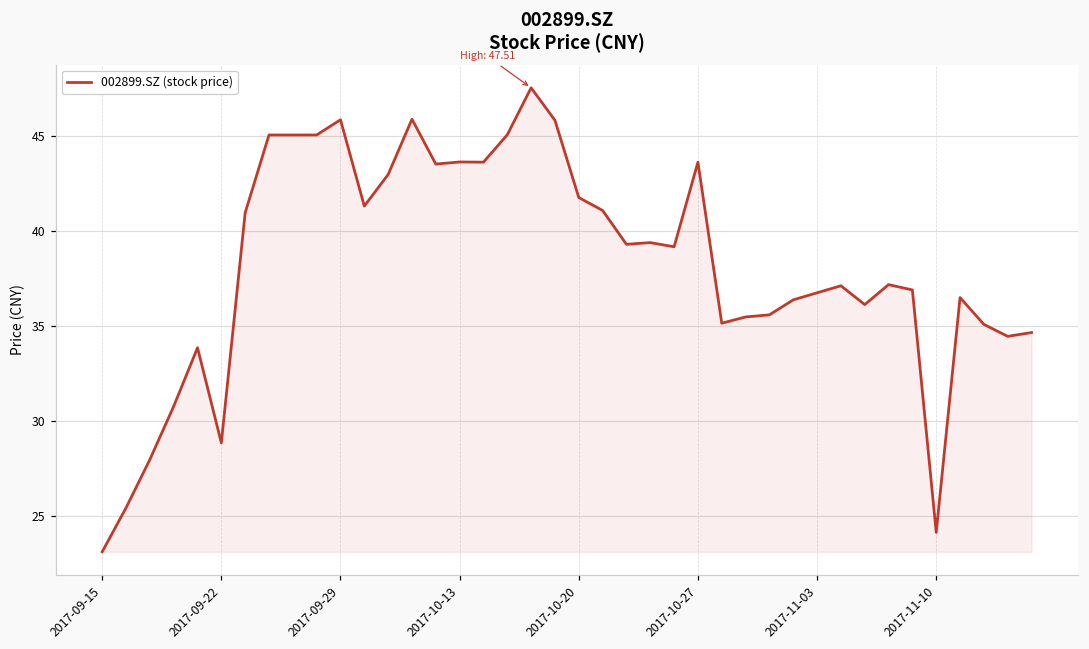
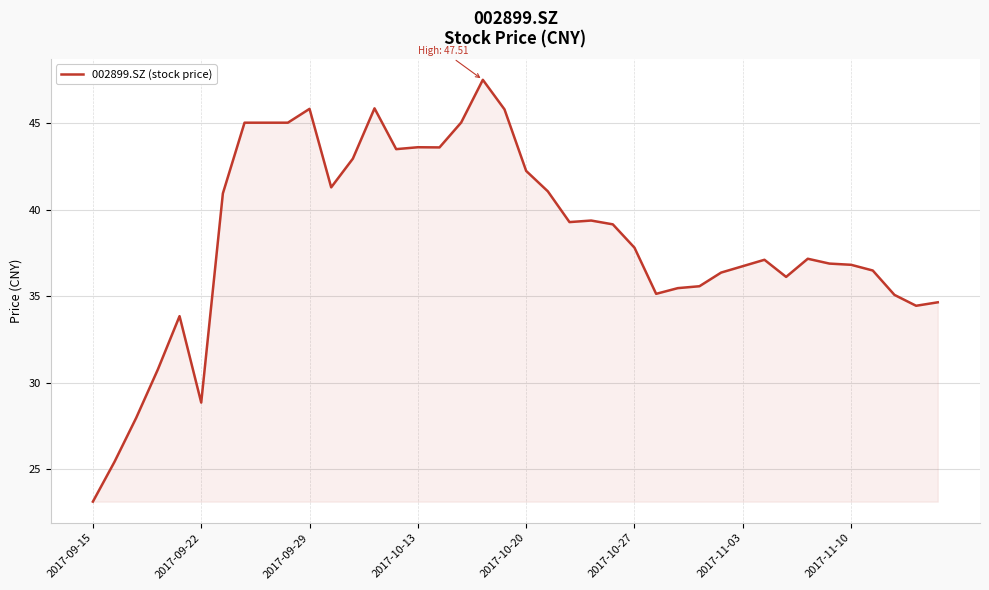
2017-10-20: 41.7 -> 42.2
2017-10-27: 43.6 -> 37.8
2017-11-10: 24.1 -> 36.8
